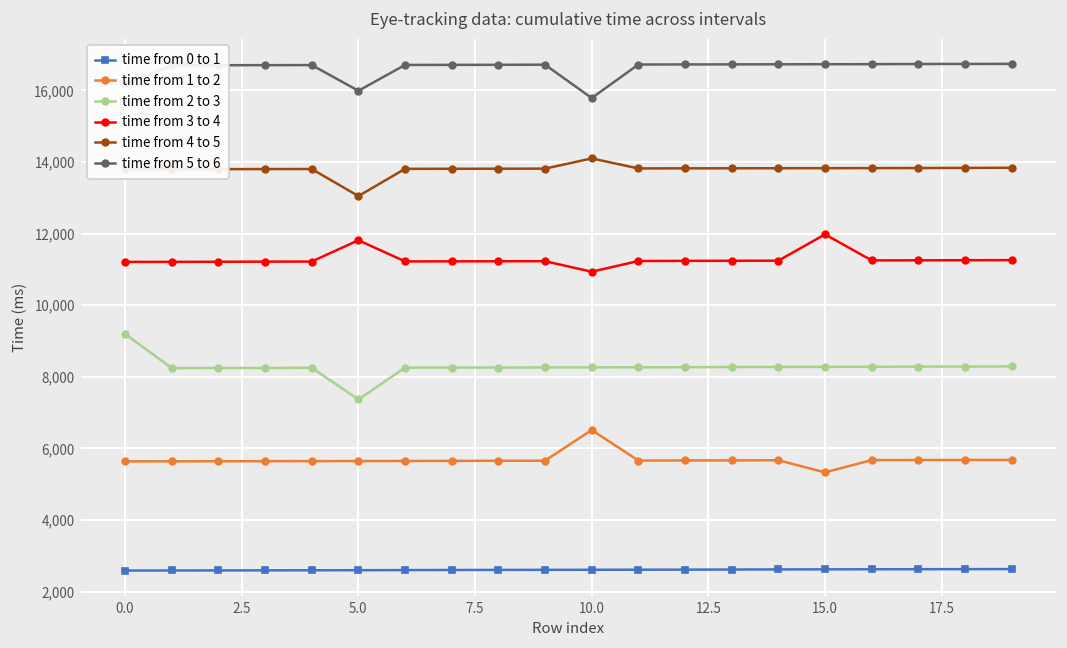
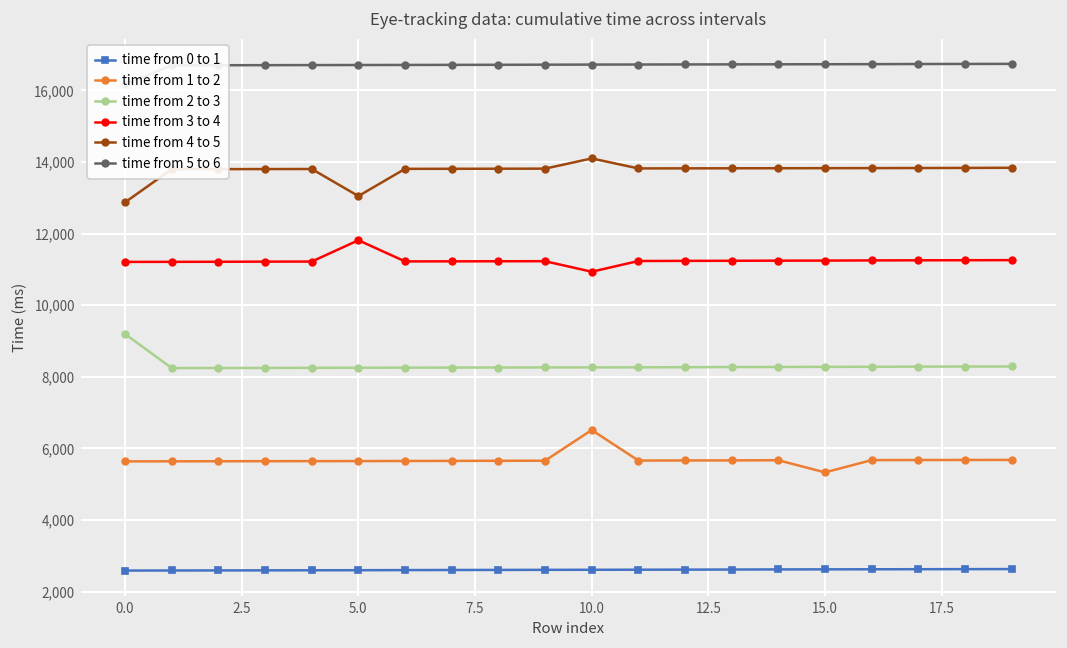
time from 4 to 5, 0.0: 13,800 -> 12,900
time from 2 to 3, 5.0: 7,400 -> 8,300
time from 5 to 6, 5.0: 16,000 -> 16,700
time from 5 to 6, 10.0: 15,800 -> 16,700
time from 3 to 4, 15.0: 12,000 -> 11,200
